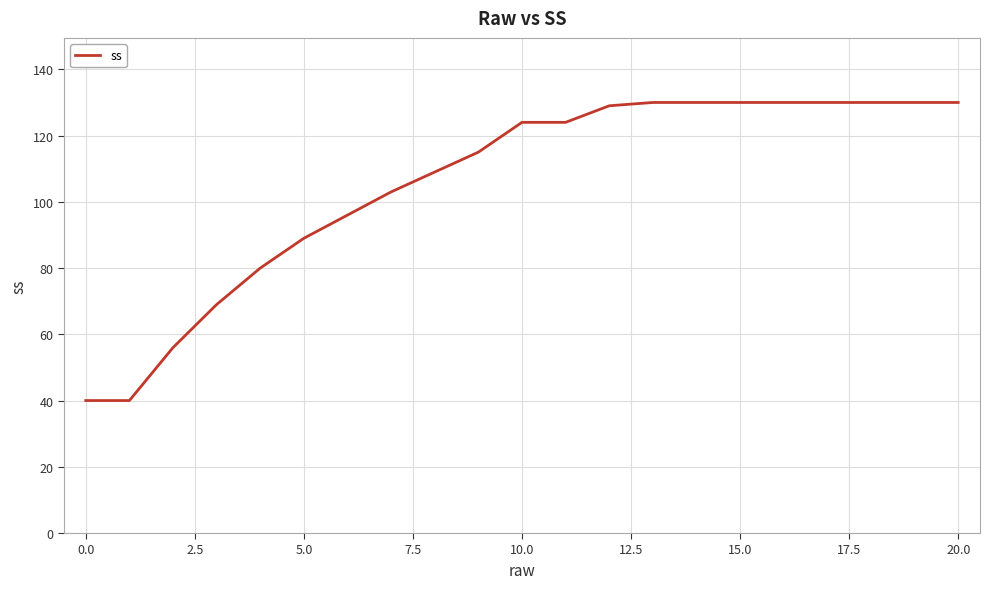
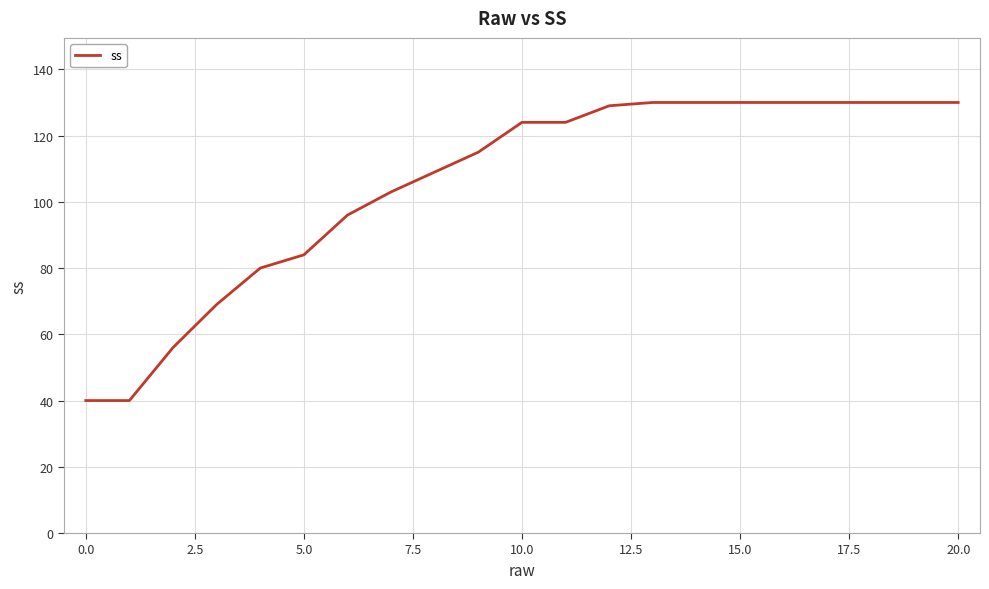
5.0: 89 -> 84
